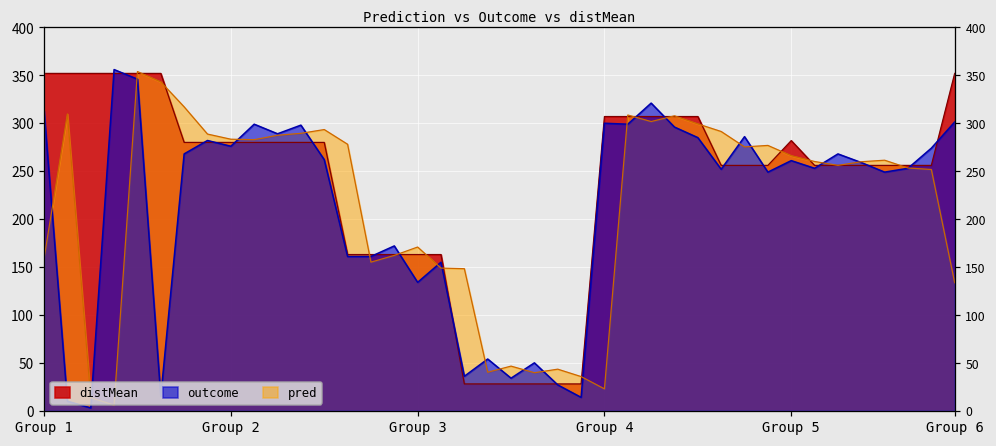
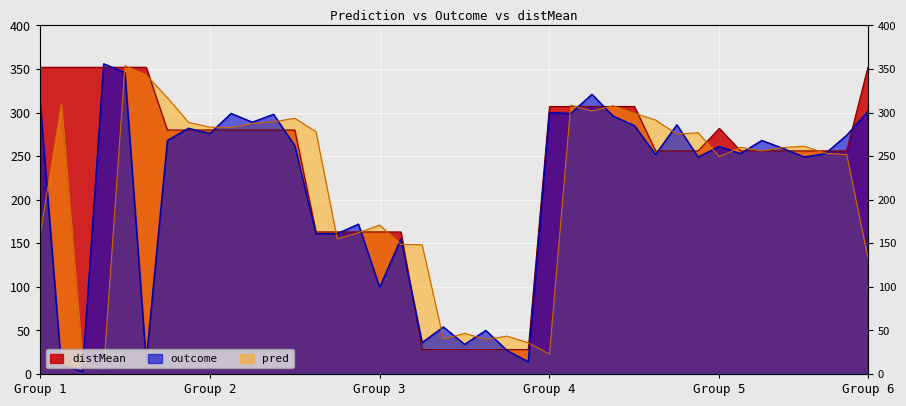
outcome, Group 3: 130 -> 100
pred, Group 5: 270 -> 250
